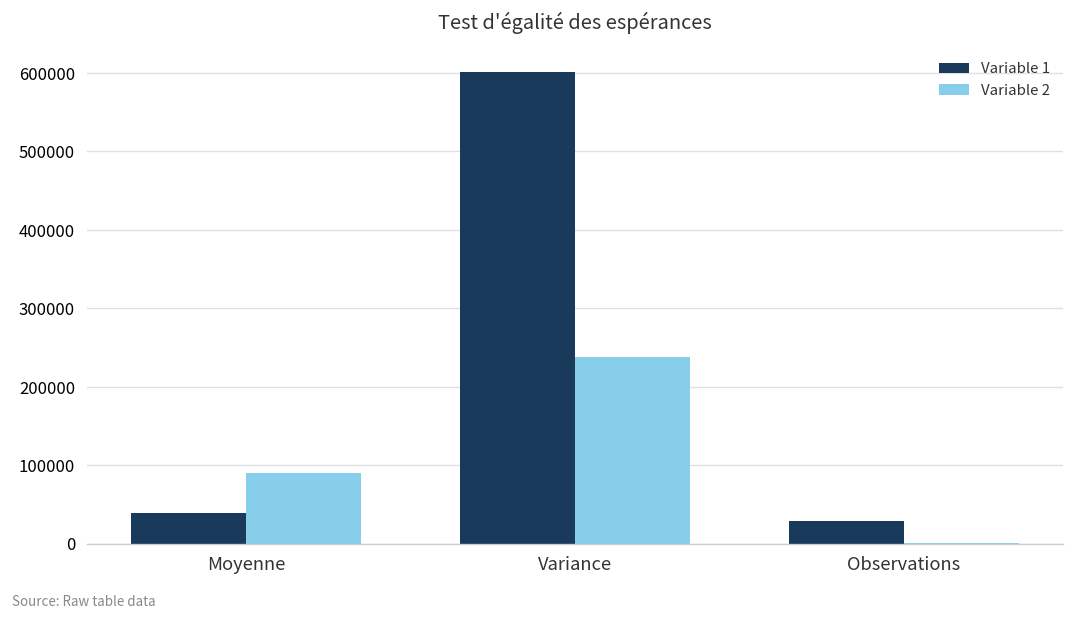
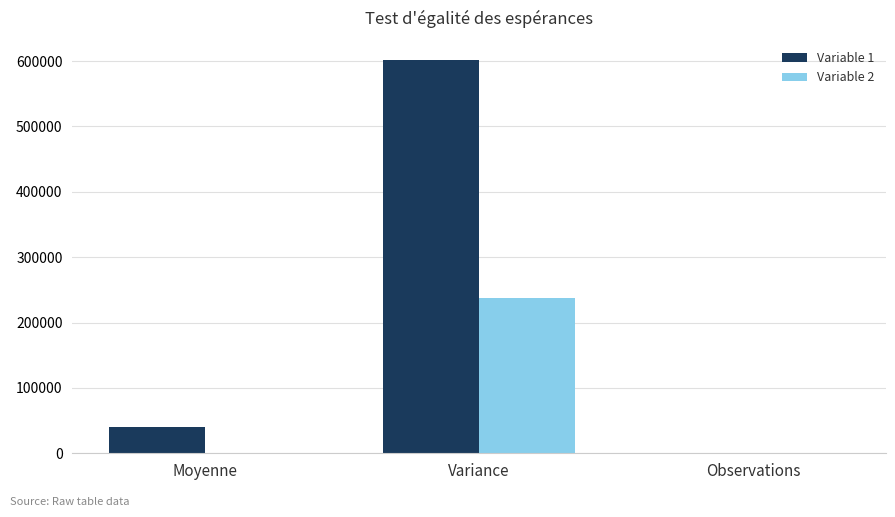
Variable 2, Moyenne: 90000 -> 0
Variable 1, Observations: 30000 -> 0
